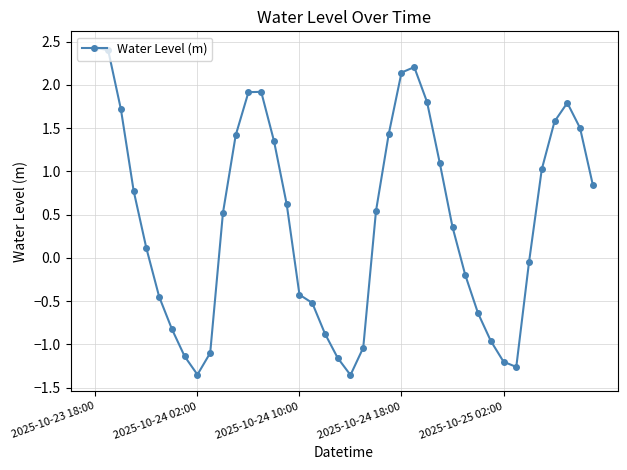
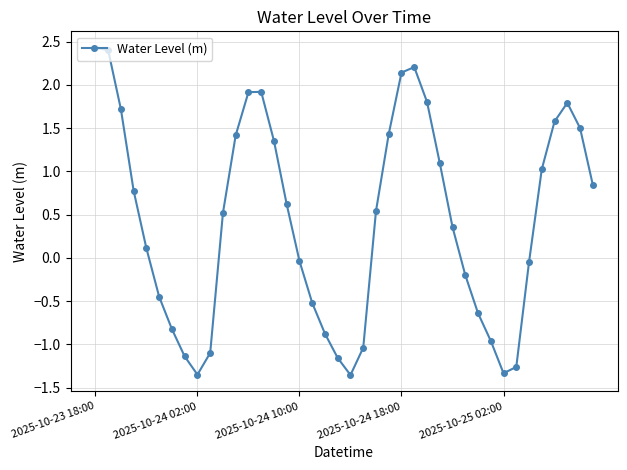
2025-10-24 10:00: -0.4 -> 0.0
2025-10-25 02:00: -1.2 -> -1.3
